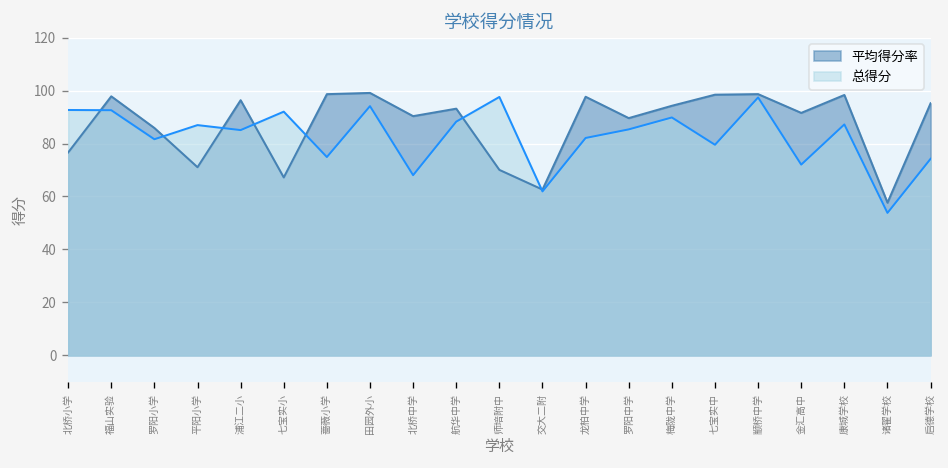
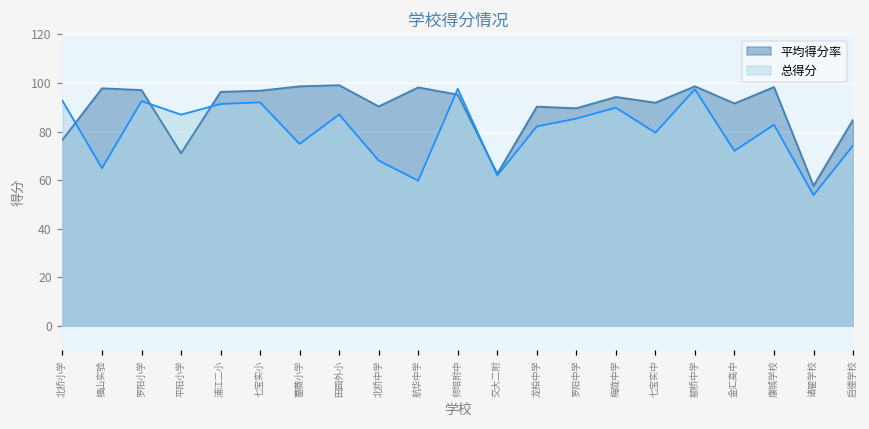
总得分, 福山实验: 93 -> 65
平均得分率, 罗阳小学: 86 -> 97
总得分, 罗阳小学: 82 -> 93
总得分, 浦江二小: 85 -> 91
平均得分率, 七宝实小: 67 -> 97
总得分, 田园外小: 94 -> 87
平均得分率, 航华中学: 93 -> 98
总得分, 航华中学: 88 -> 60
平均得分率, 师培附中: 70 -> 95
平均得分率, 龙柏中学: 98 -> 90
平均得分率, 七宝实中: 98 -> 92
总得分, 康城学校: 87 -> 83
平均得分率, 启德学校: 95 -> 85
